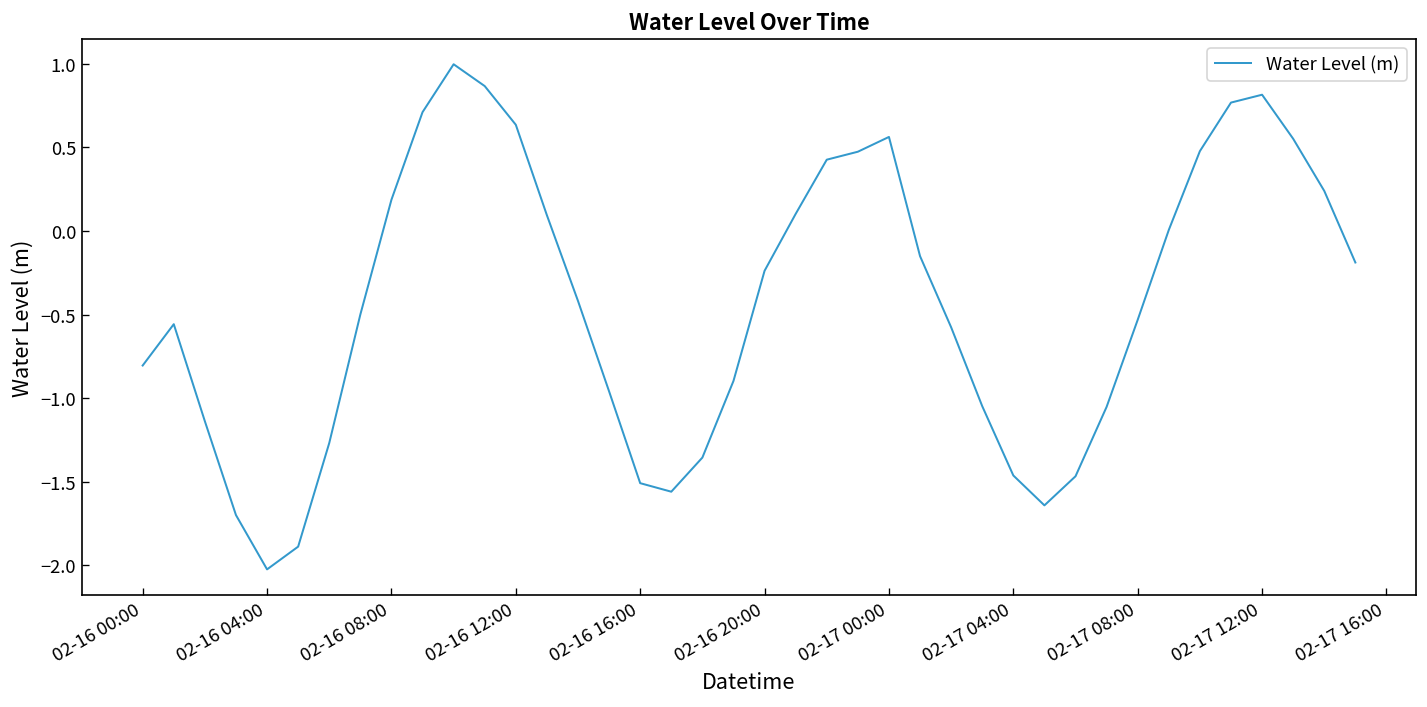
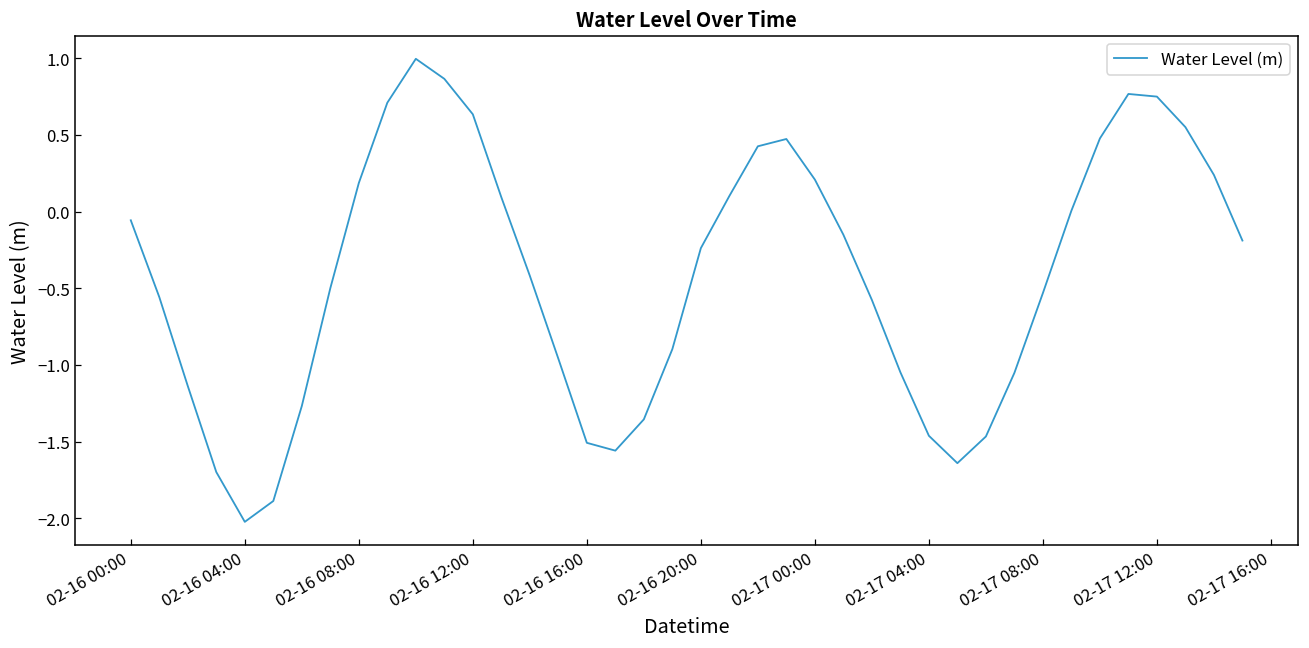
02-16 00:00: -0.80 -> -0.06
02-17 00:00: 0.56 -> 0.21
02-17 12:00: 0.81 -> 0.75
